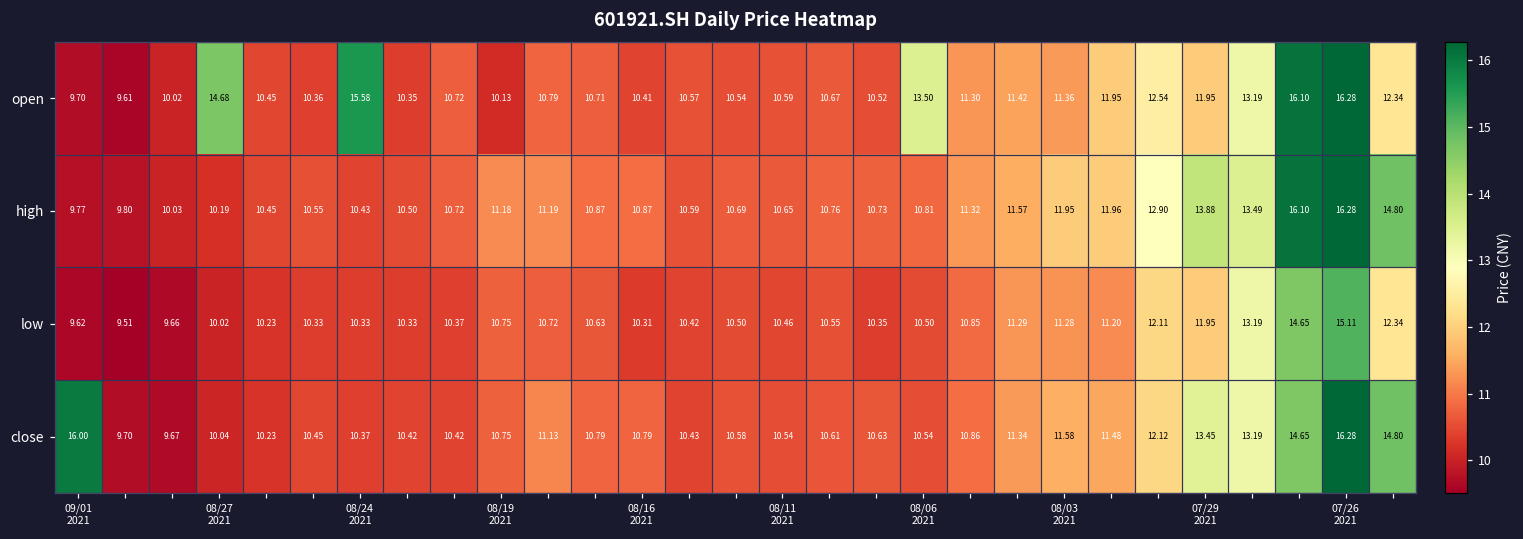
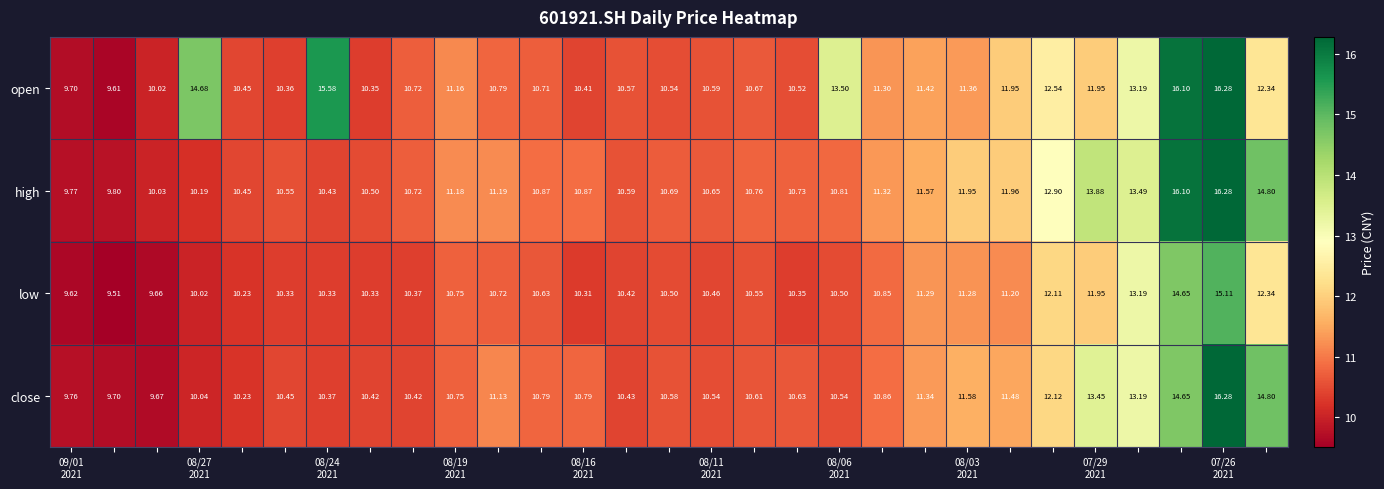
open, 08/19 2021: 10.13 -> 11.16
close, 09/01 2021: 16.00 -> 9.76
